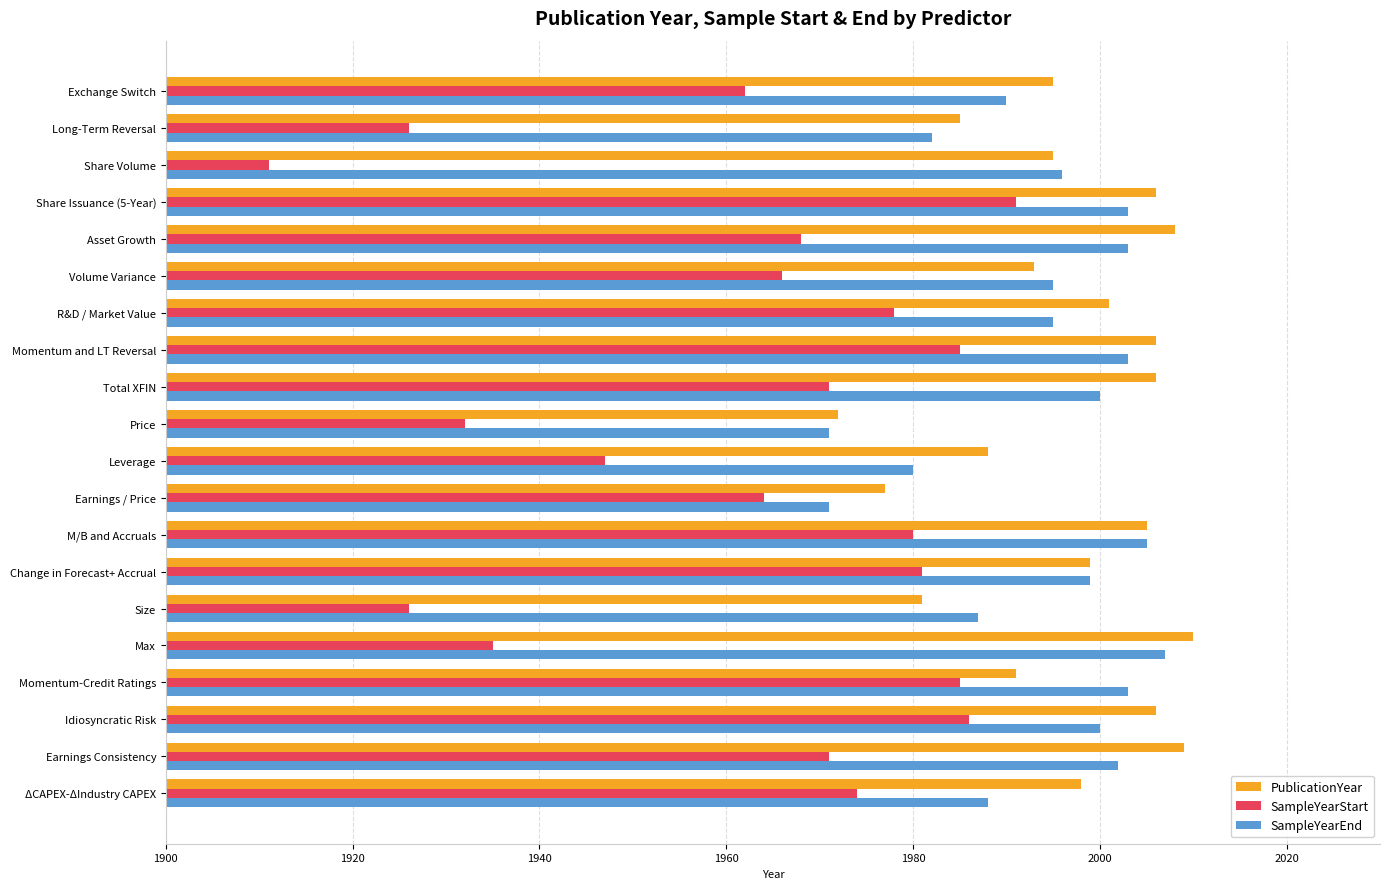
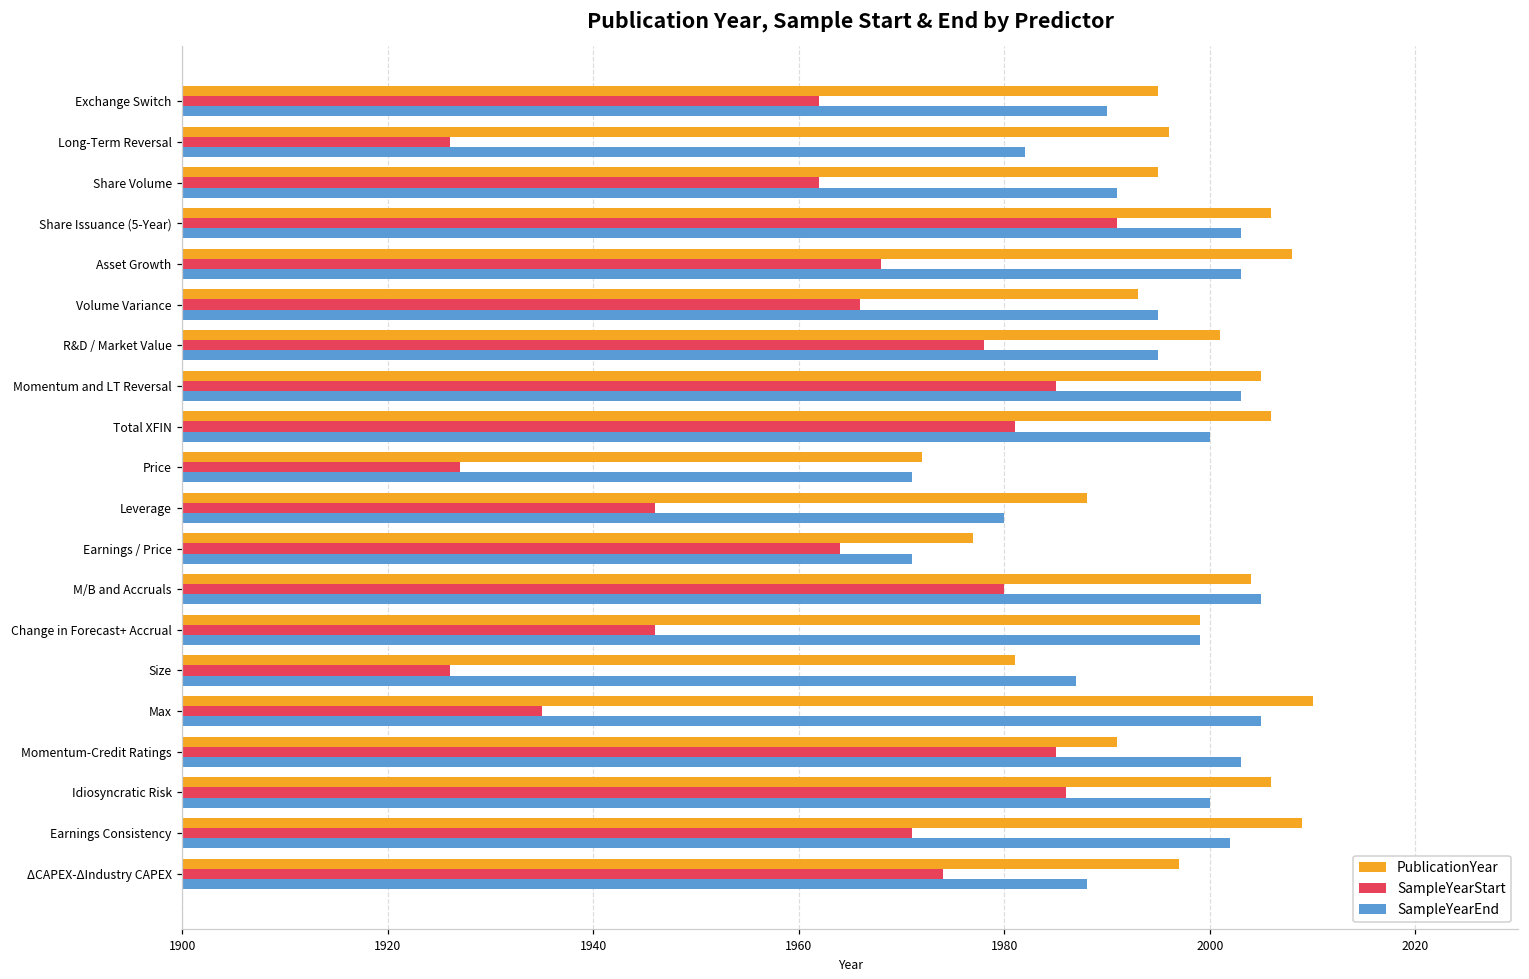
PublicationYear, Long-Term Reversal: 1985 -> 1996
SampleYearStart, Share Volume: 1911 -> 1962
SampleYearEnd, Share Volume: 1996 -> 1991
PublicationYear, Momentum and LT Reversal: 2006 -> 2005
SampleYearStart, Total XFIN: 1971 -> 1981
SampleYearStart, Price: 1932 -> 1927
SampleYearStart, Leverage: 1947 -> 1946
PublicationYear, M/B and Accruals: 2005 -> 2004
SampleYearStart, Change in Forecast+ Accrual: 1981 -> 1946
SampleYearEnd, Max: 2007 -> 2005
PublicationYear, ΔCAPEX-ΔIndustry CAPEX: 1998 -> 1997
